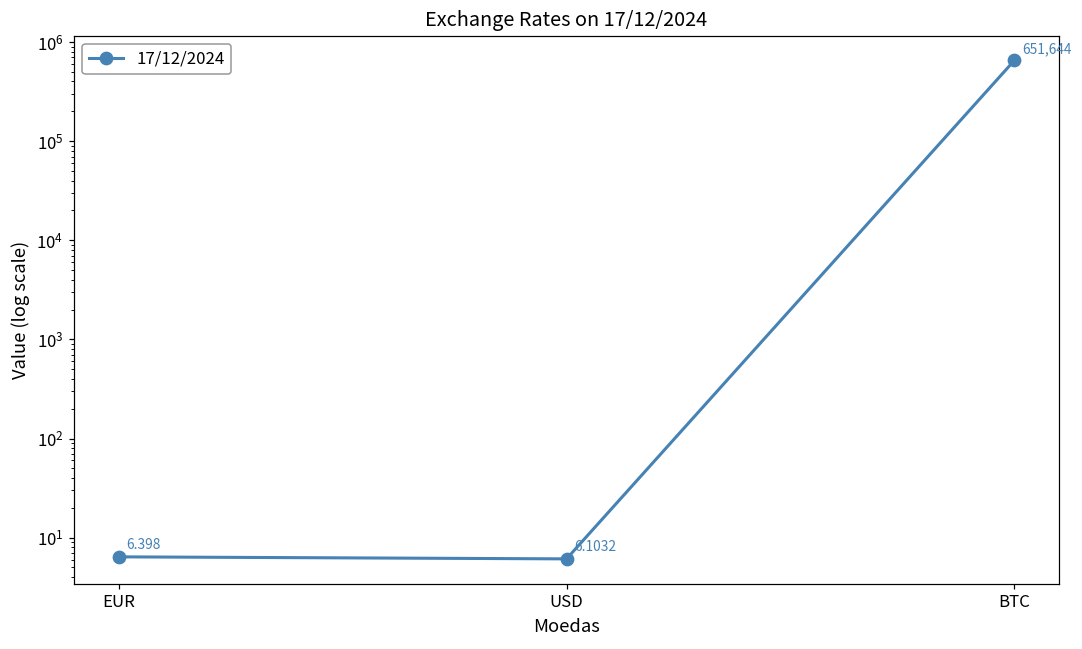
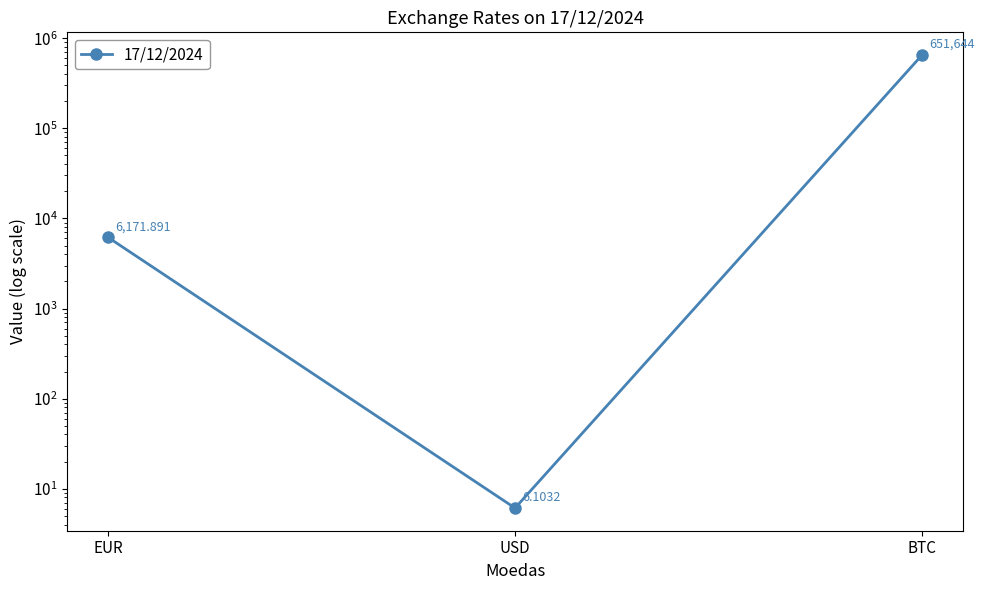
EUR: 6.398 -> 6,171.891
